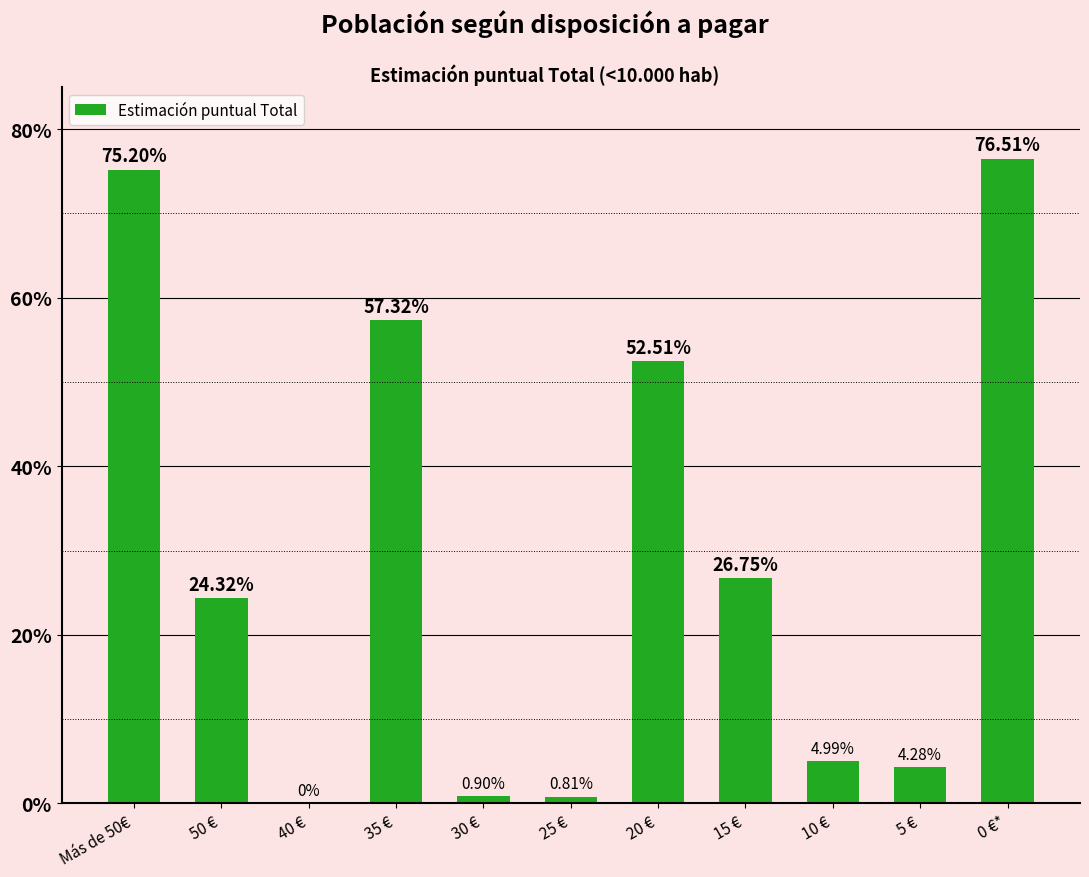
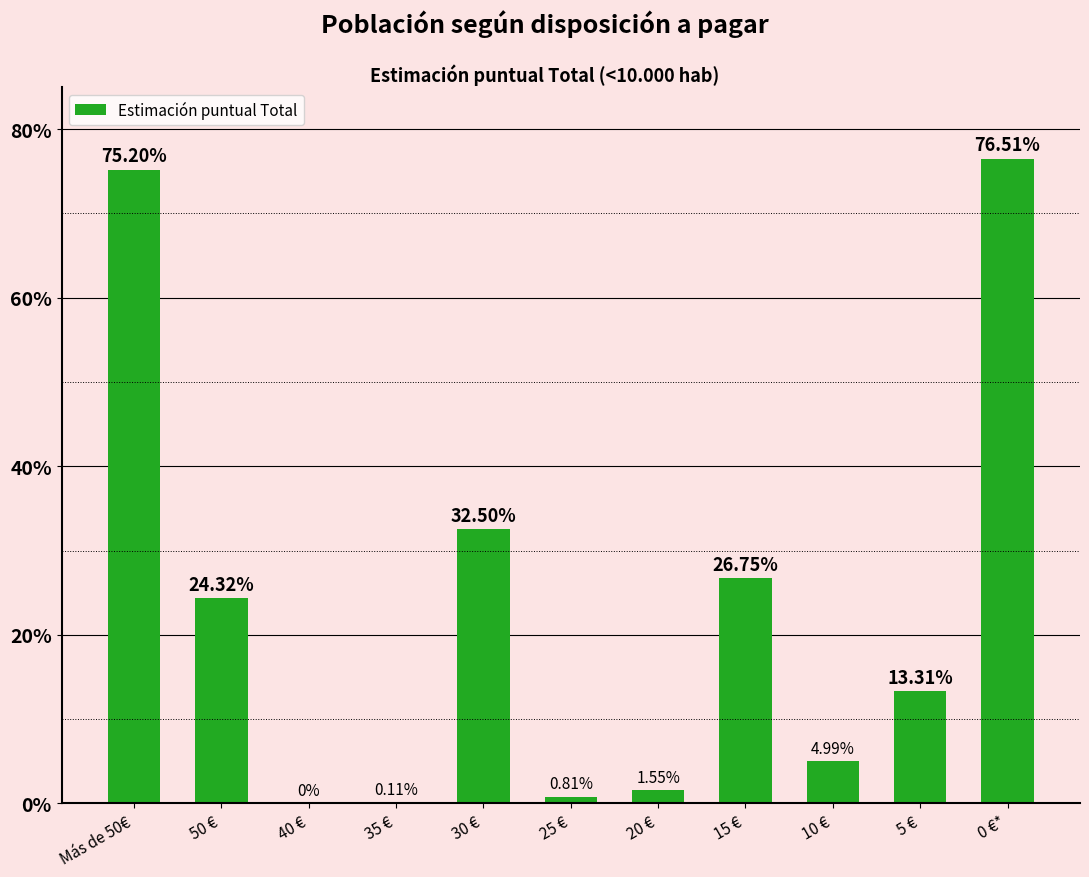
35 €: 57.32% -> 0.11%
30 €: 0.90% -> 32.50%
20 €: 52.51% -> 1.55%
5 €: 4.28% -> 13.31%
